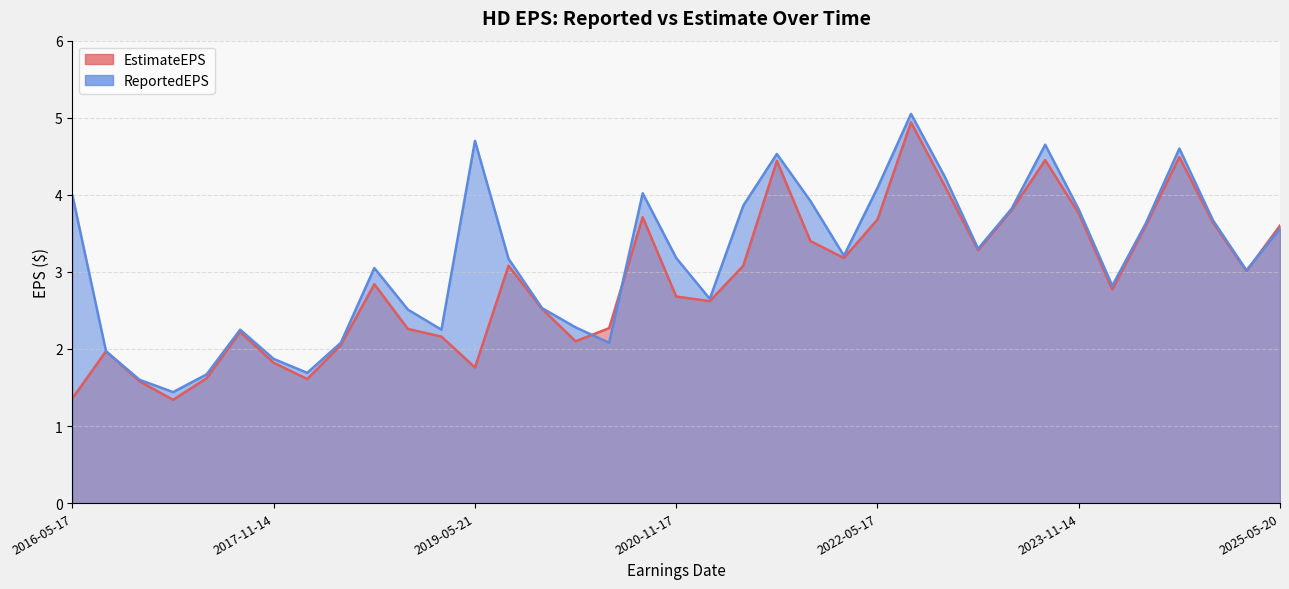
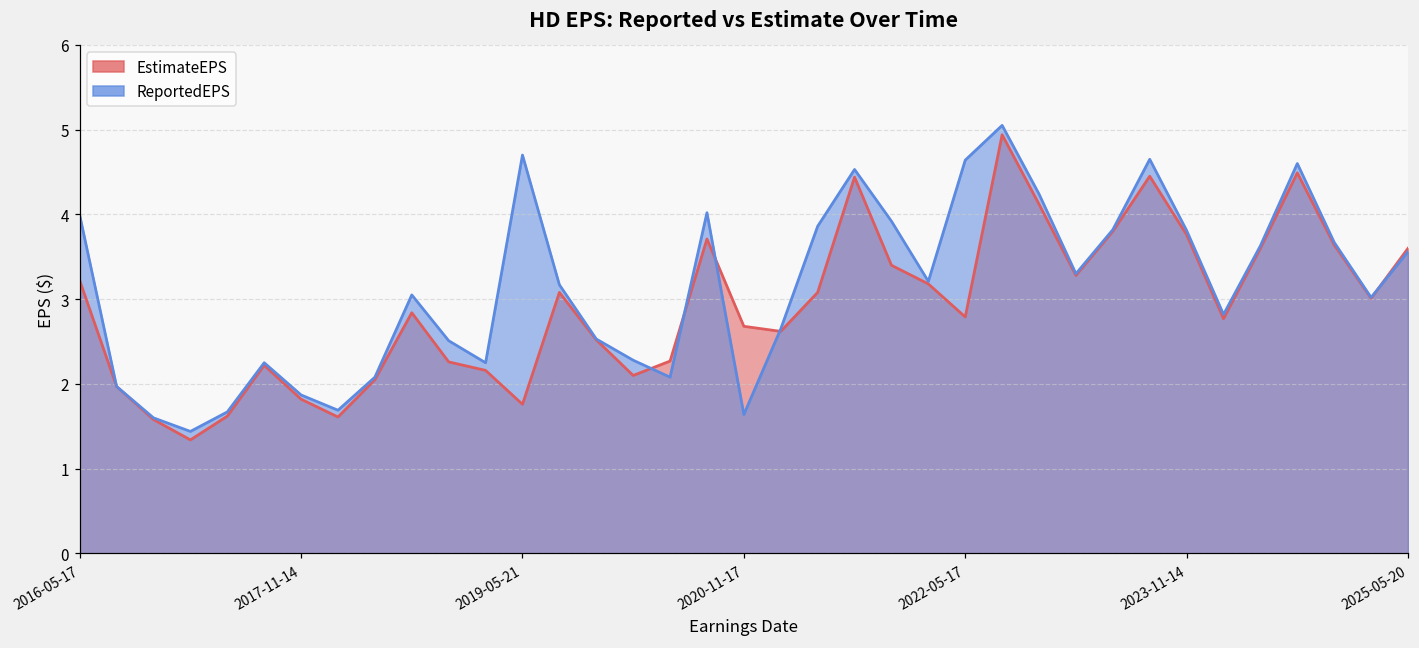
EstimateEPS, 2016-05-17: 1.4 -> 3.2
ReportedEPS, 2020-11-17: 3.2 -> 1.6
EstimateEPS, 2022-05-17: 3.7 -> 2.8
ReportedEPS, 2022-05-17: 4.1 -> 4.6
